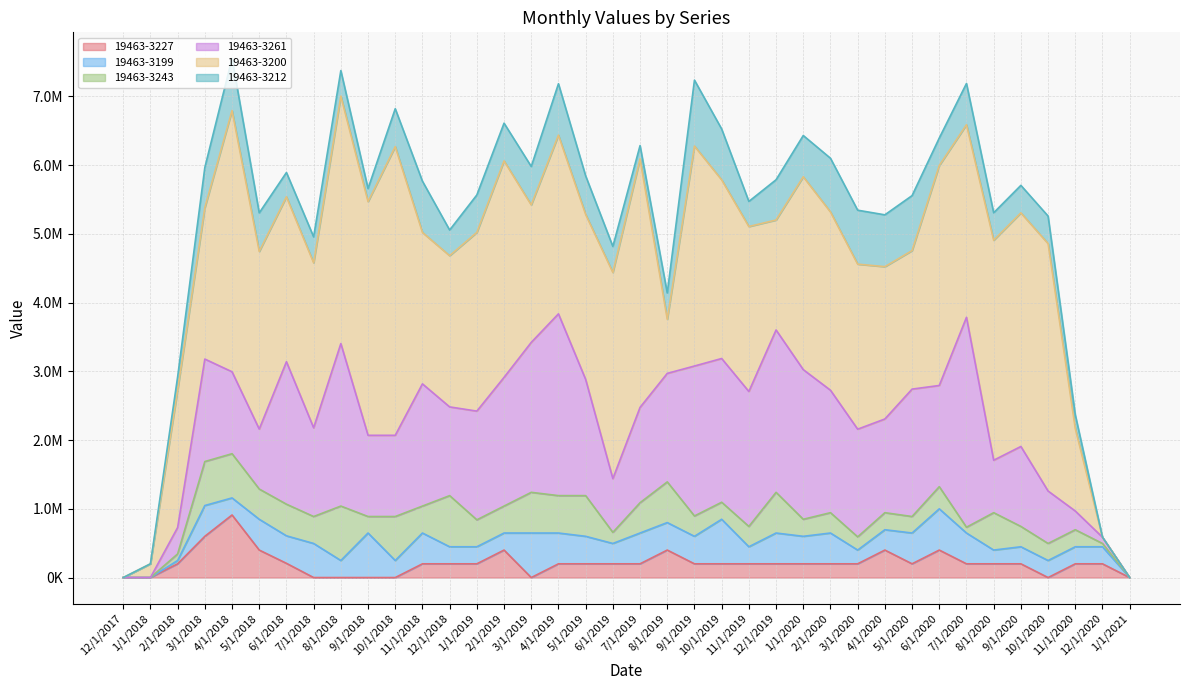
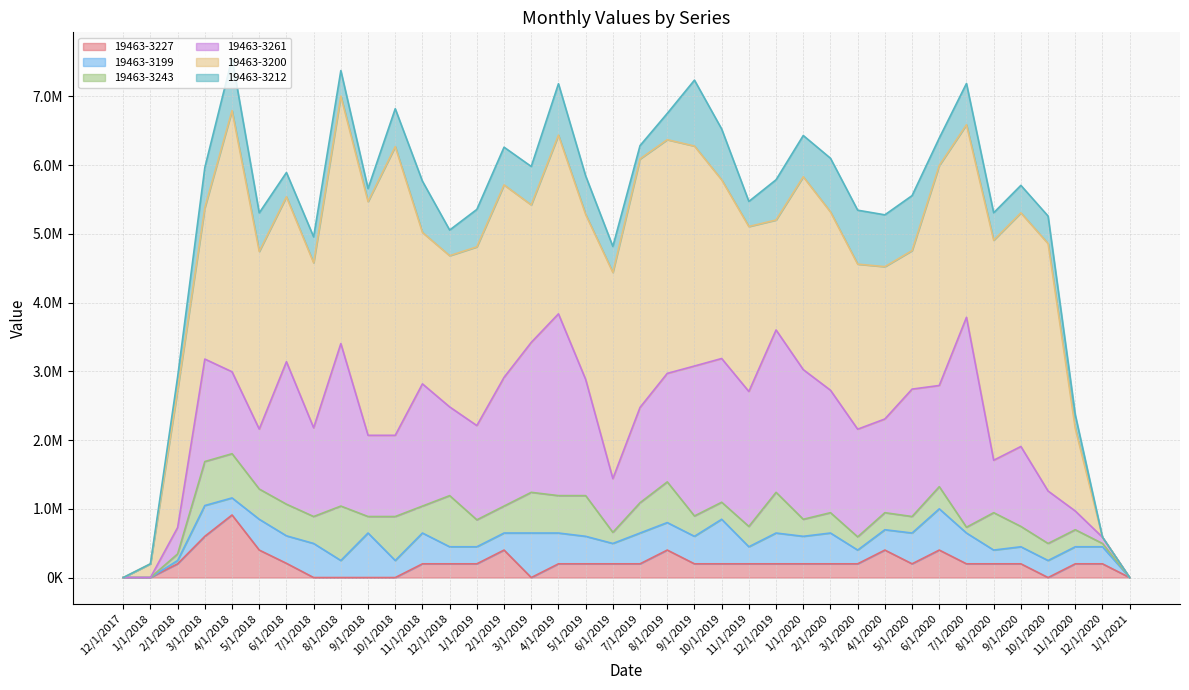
19463-3261, 1/1/2019: 1600000 -> 1400000
19463-3200, 2/1/2019: 3100000 -> 2800000
19463-3200, 8/1/2019: 800000 -> 3400000
